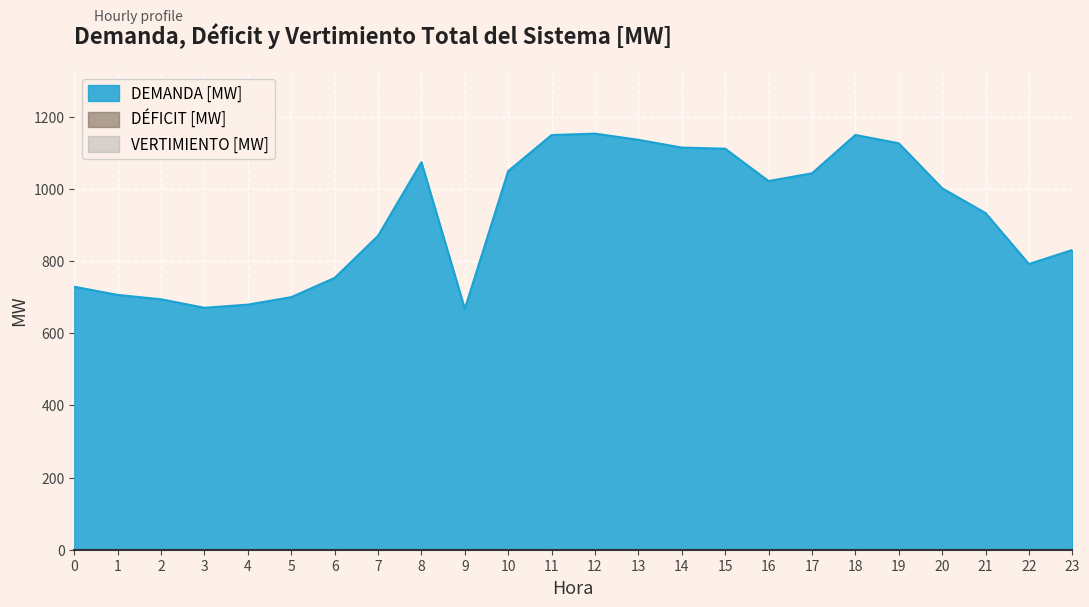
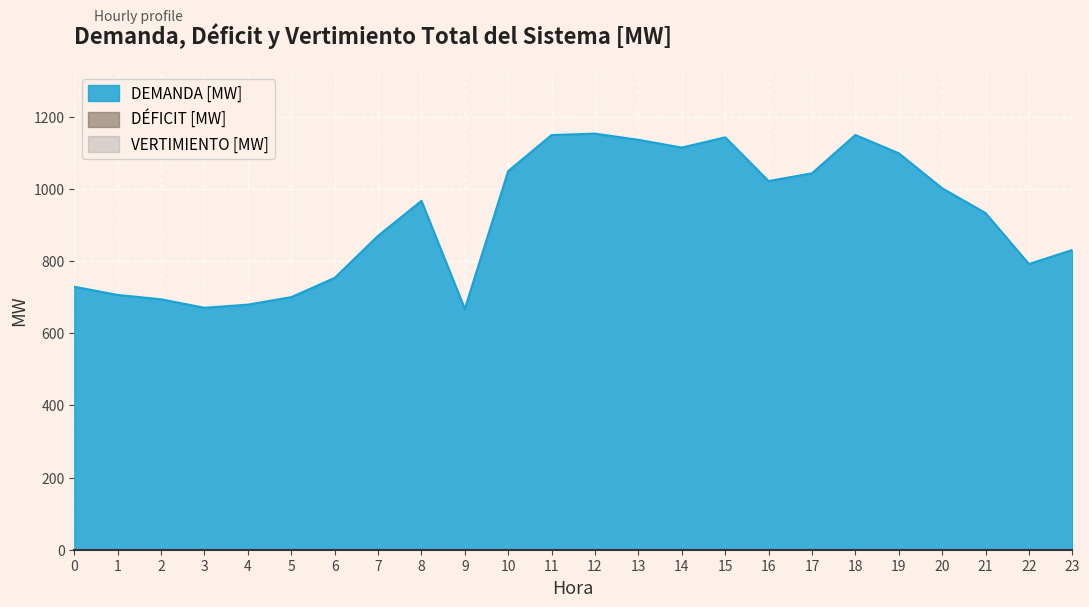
DEMANDA [MW], 8: 1070 -> 970
DEMANDA [MW], 15: 1110 -> 1140
DEMANDA [MW], 19: 1130 -> 1100
